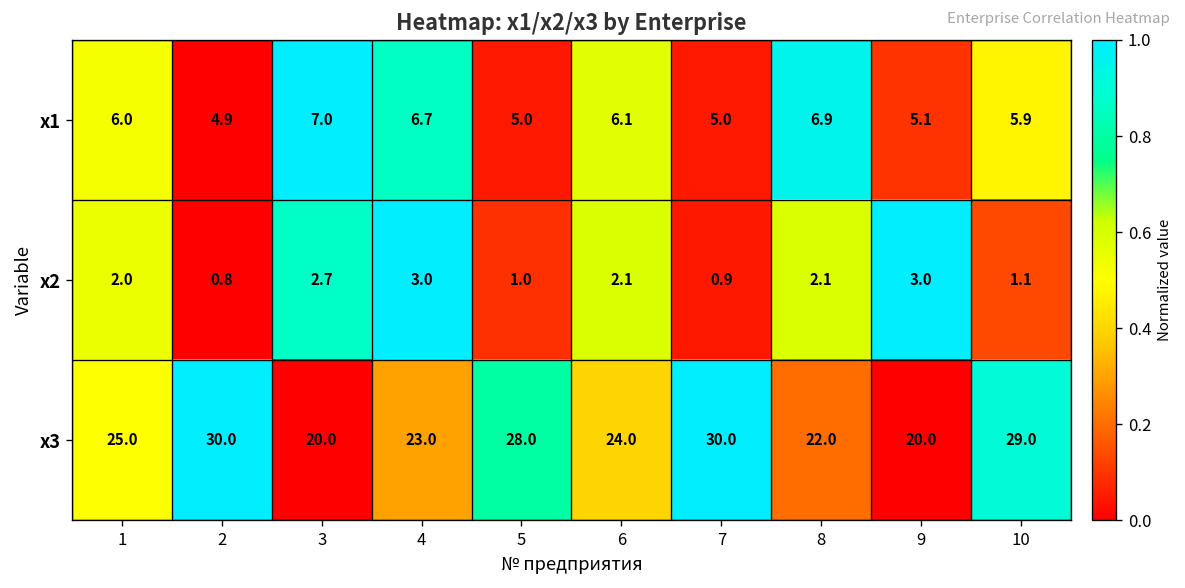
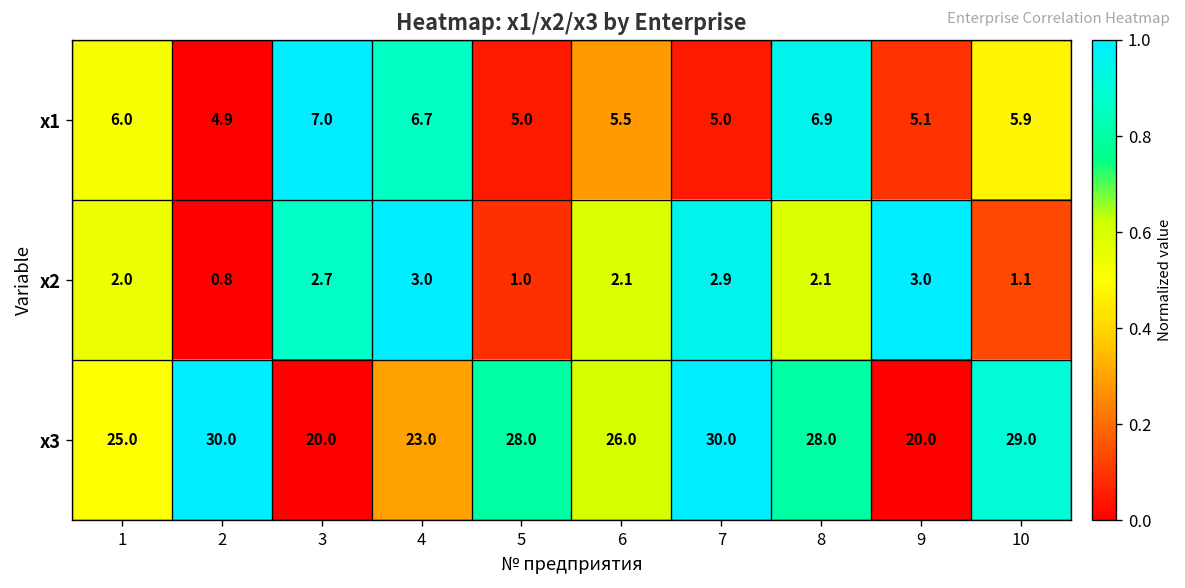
x1, 6: 6.1 -> 5.5
x2, 7: 0.9 -> 2.9
x3, 6: 24.0 -> 26.0
x3, 8: 22.0 -> 28.0
